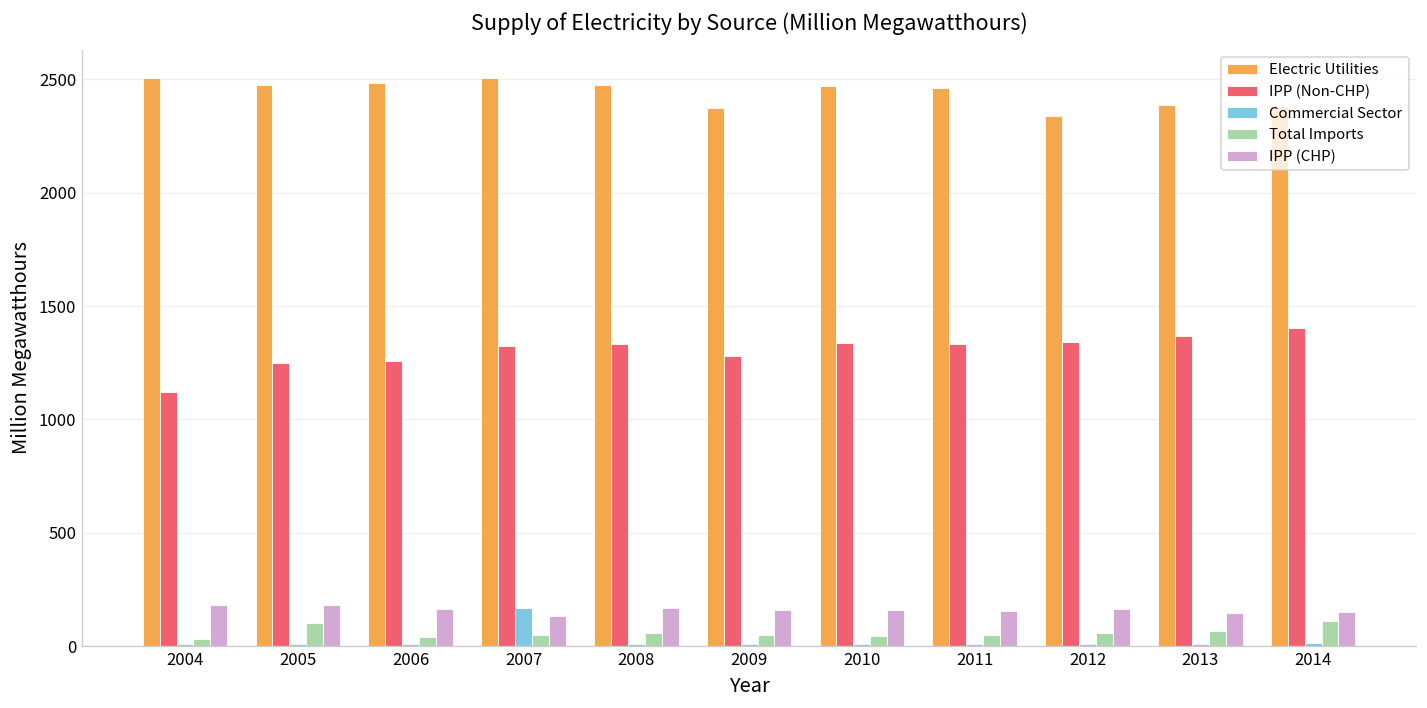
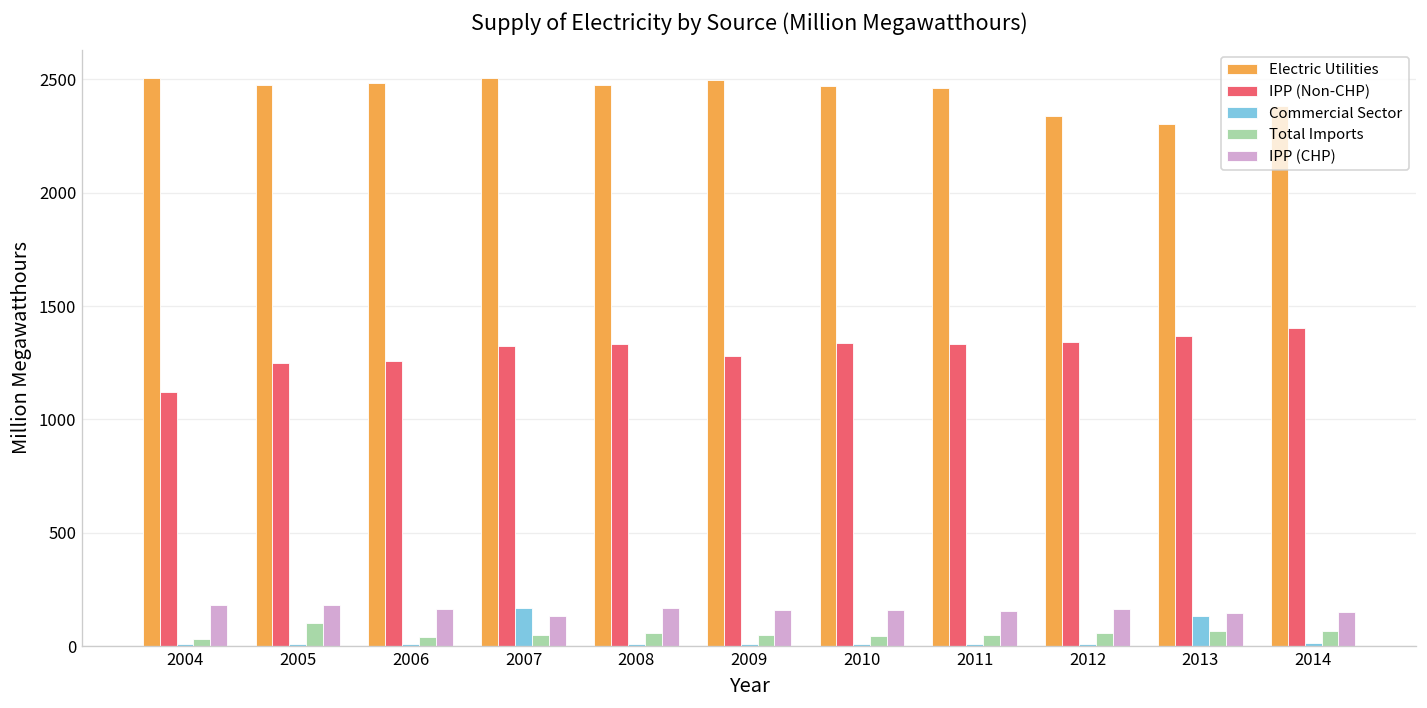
Electric Utilities, 2009: 2370 -> 2500
Electric Utilities, 2013: 2390 -> 2300
Commercial Sector, 2013: 10 -> 130
Total Imports, 2014: 110 -> 70
